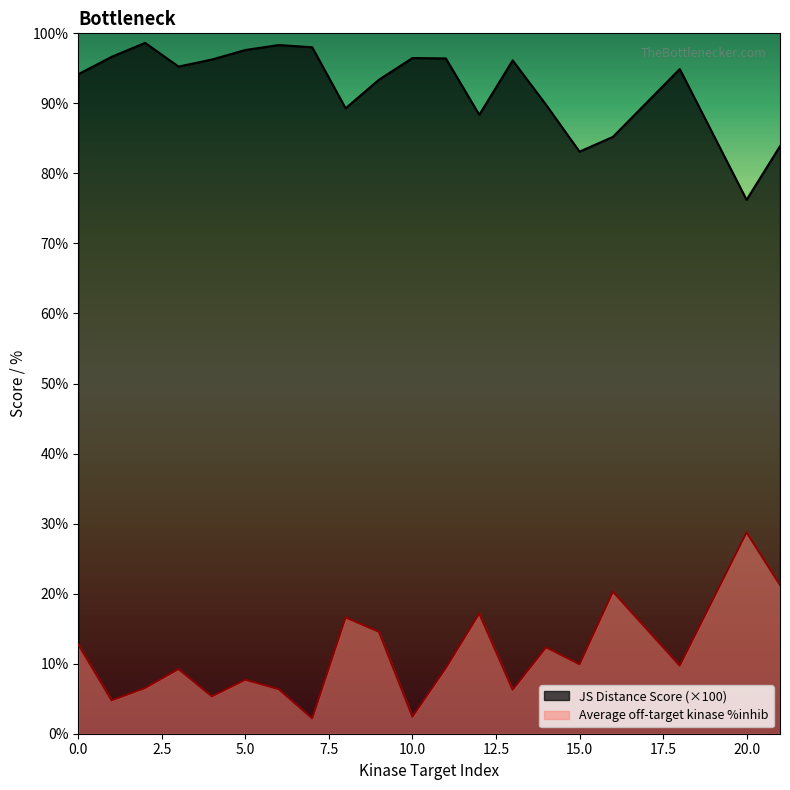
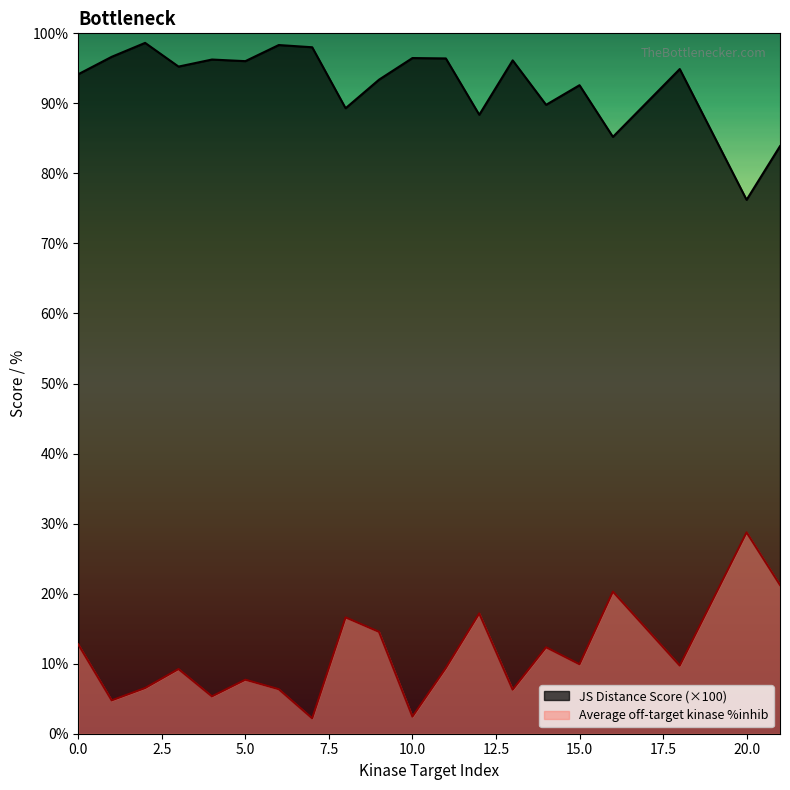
JS Distance Score (×100), 5.0: 98% -> 96%
JS Distance Score (×100), 15.0: 83% -> 93%
